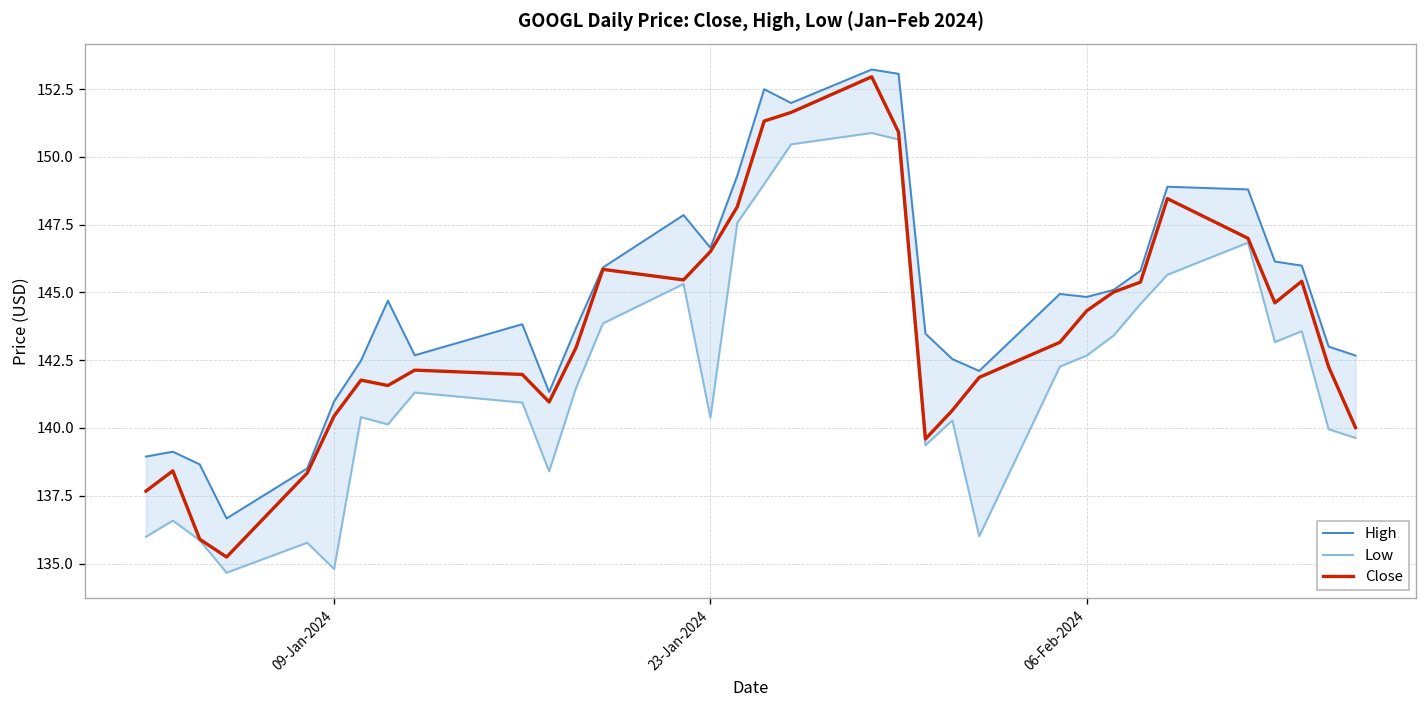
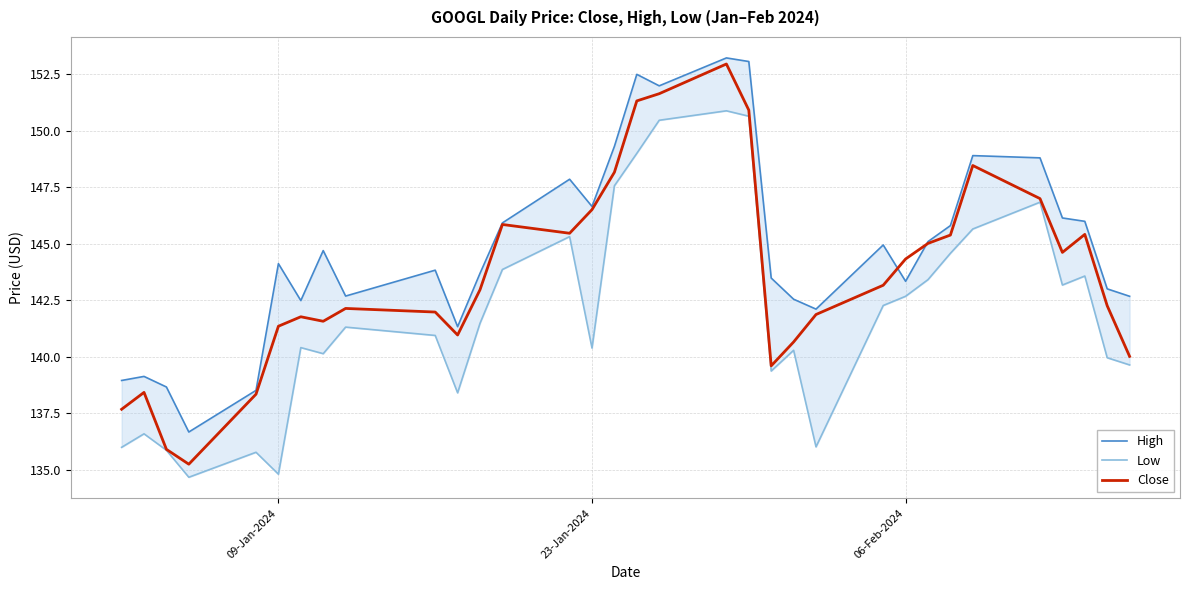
High, 09-Jan-2024: 141.0 -> 144.1
Close, 09-Jan-2024: 140.4 -> 141.3
High, 06-Feb-2024: 144.8 -> 143.3
